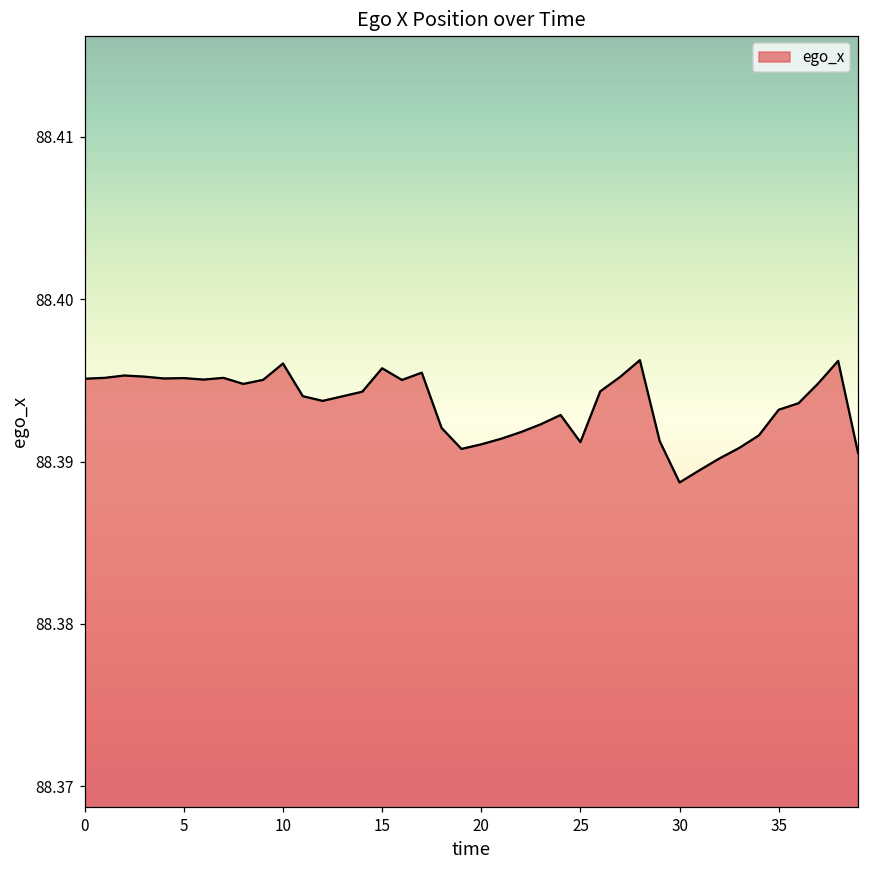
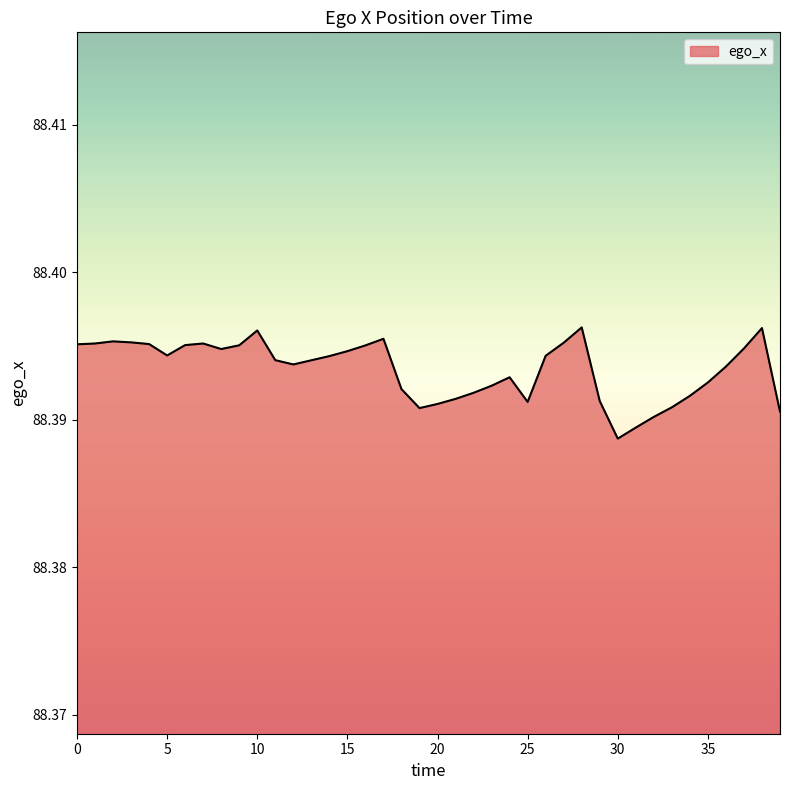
5: 88.3951 -> 88.3943
15: 88.3957 -> 88.3946
35: 88.3932 -> 88.3925
